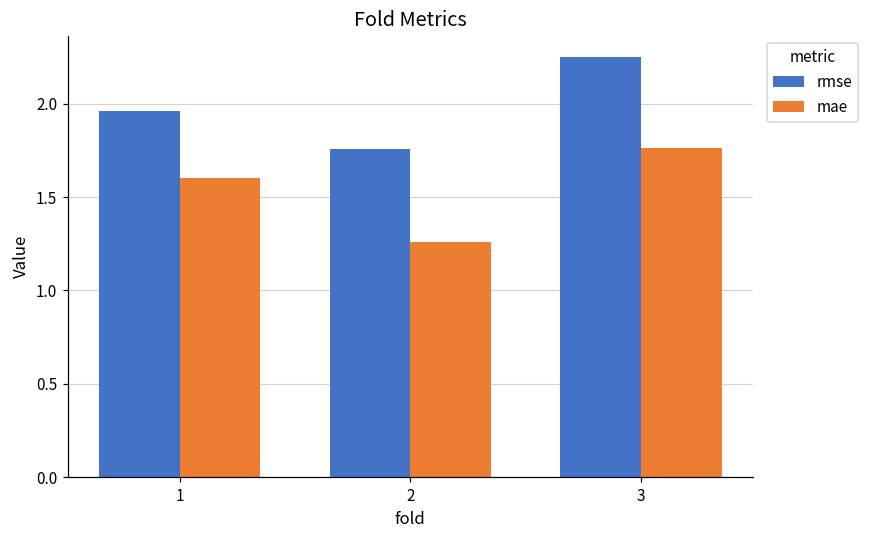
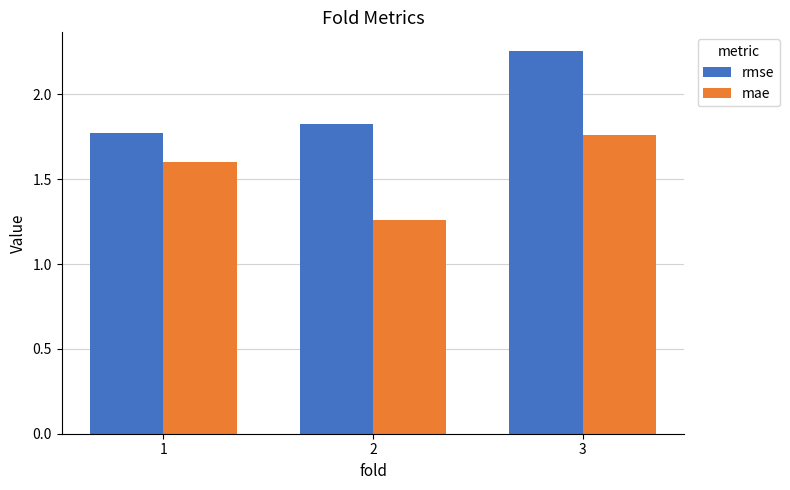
rmse, 1: 1.96 -> 1.77
rmse, 2: 1.76 -> 1.83
